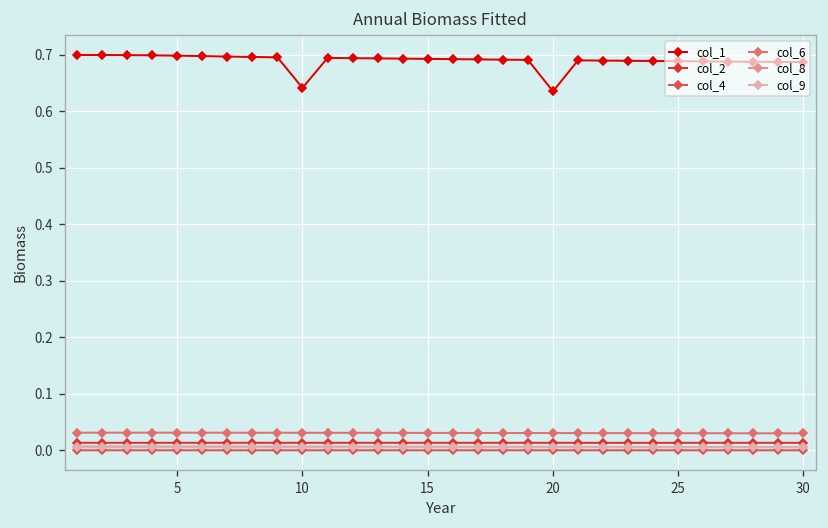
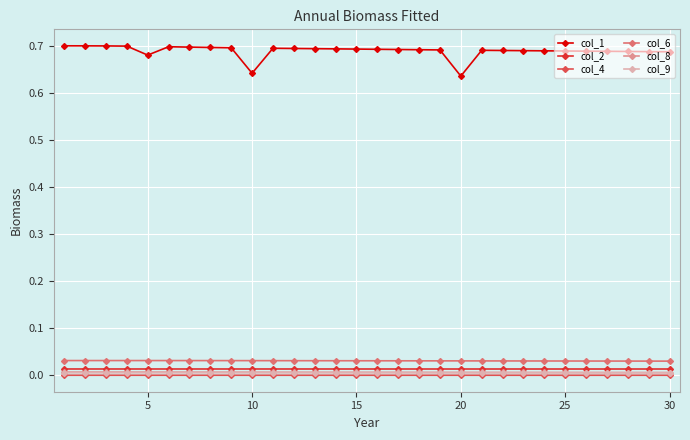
col_1, 5: 0.70 -> 0.68
